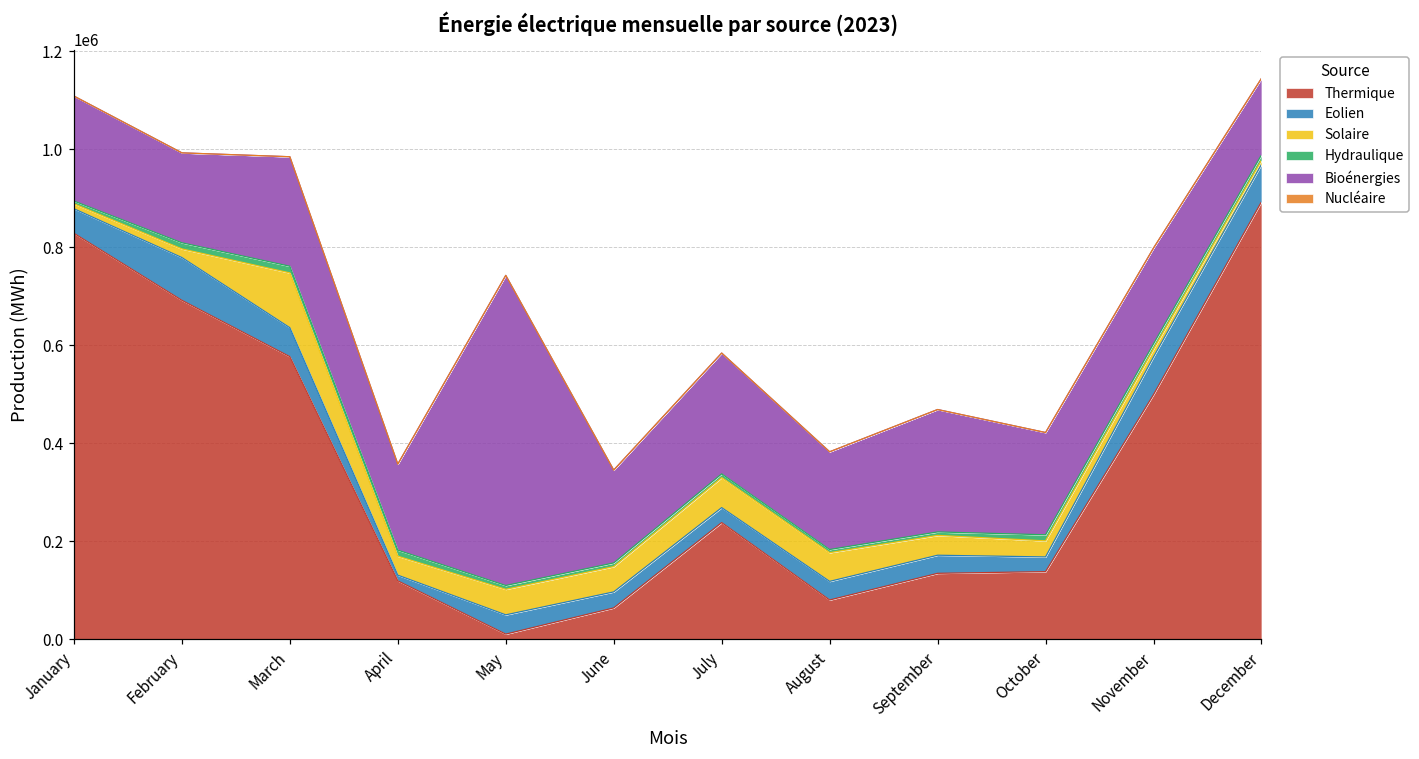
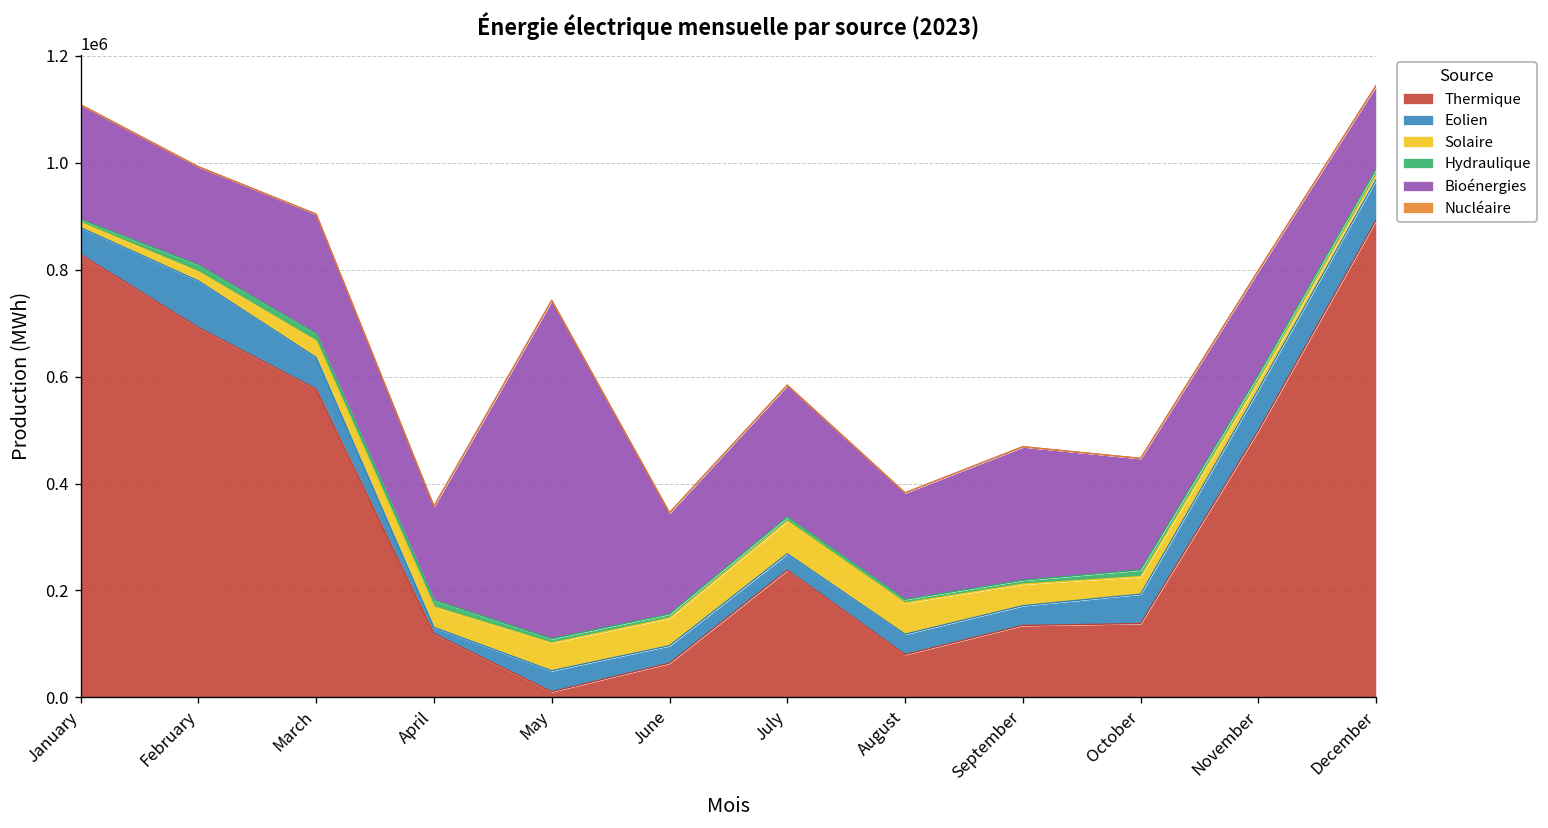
Solaire, March: 110000 -> 30000
Eolien, October: 30000 -> 60000
